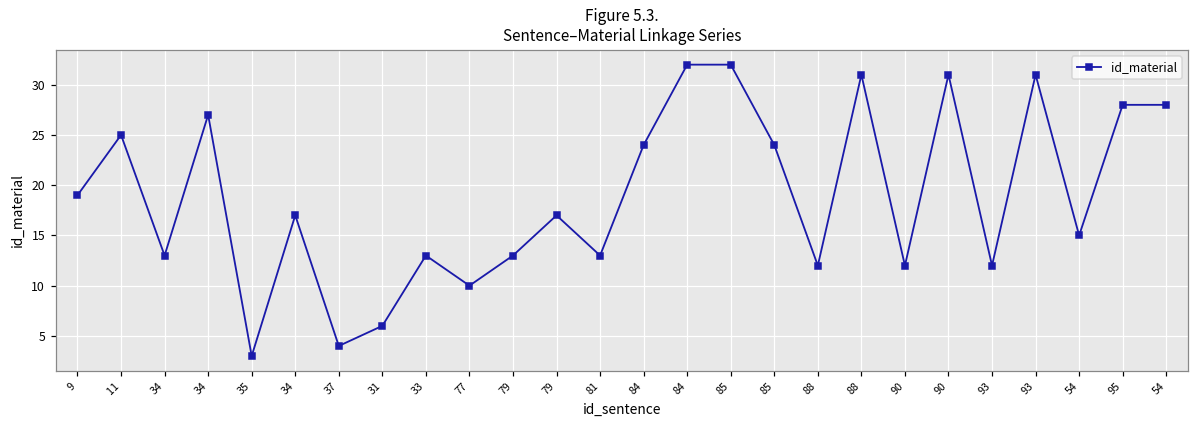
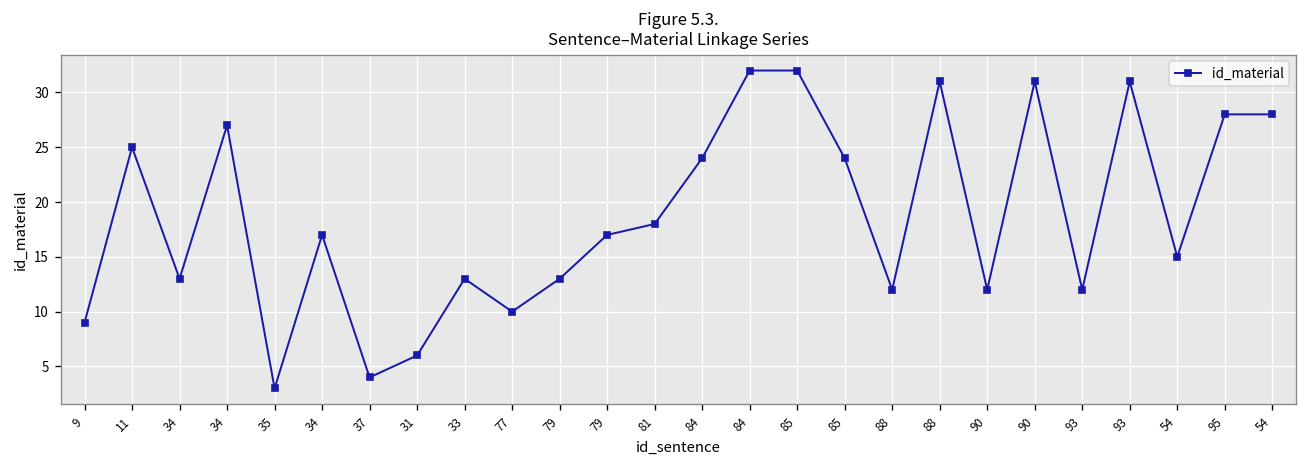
9: 19 -> 9
81: 13 -> 18
